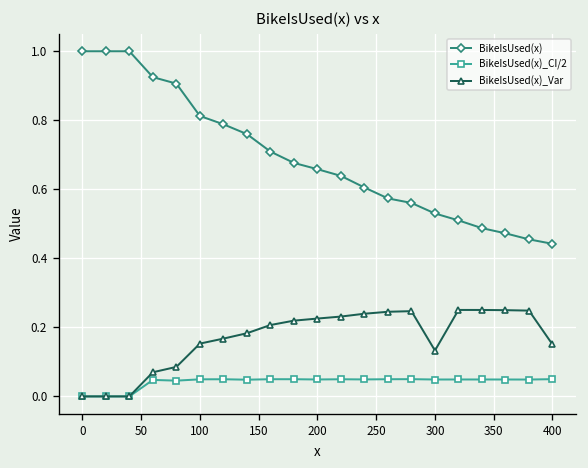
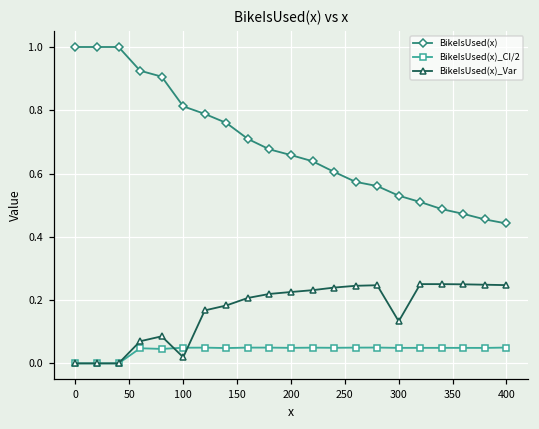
BikeIsUsed(x)_Var, 100: 0.15 -> 0.02
BikeIsUsed(x)_Var, 400: 0.15 -> 0.25
